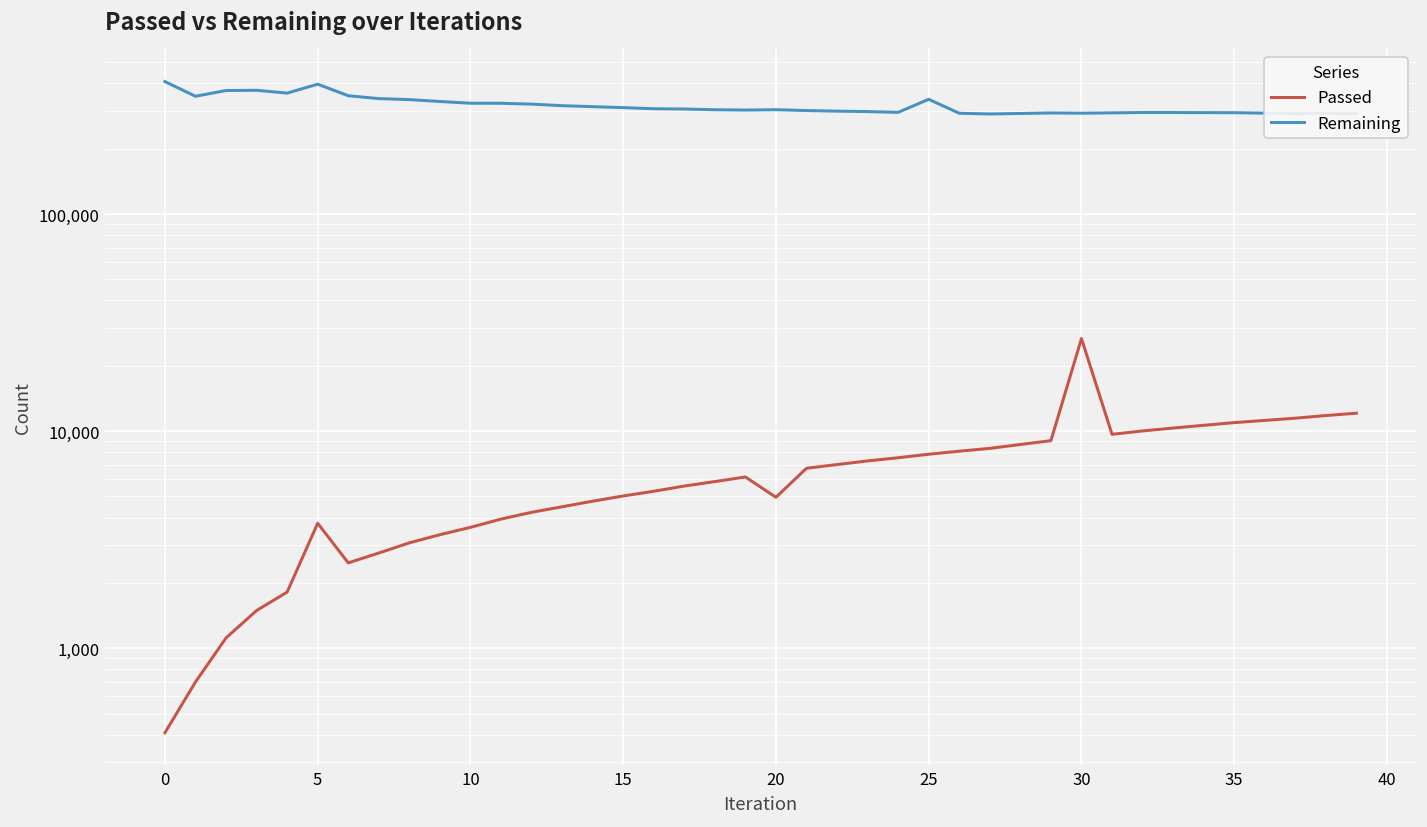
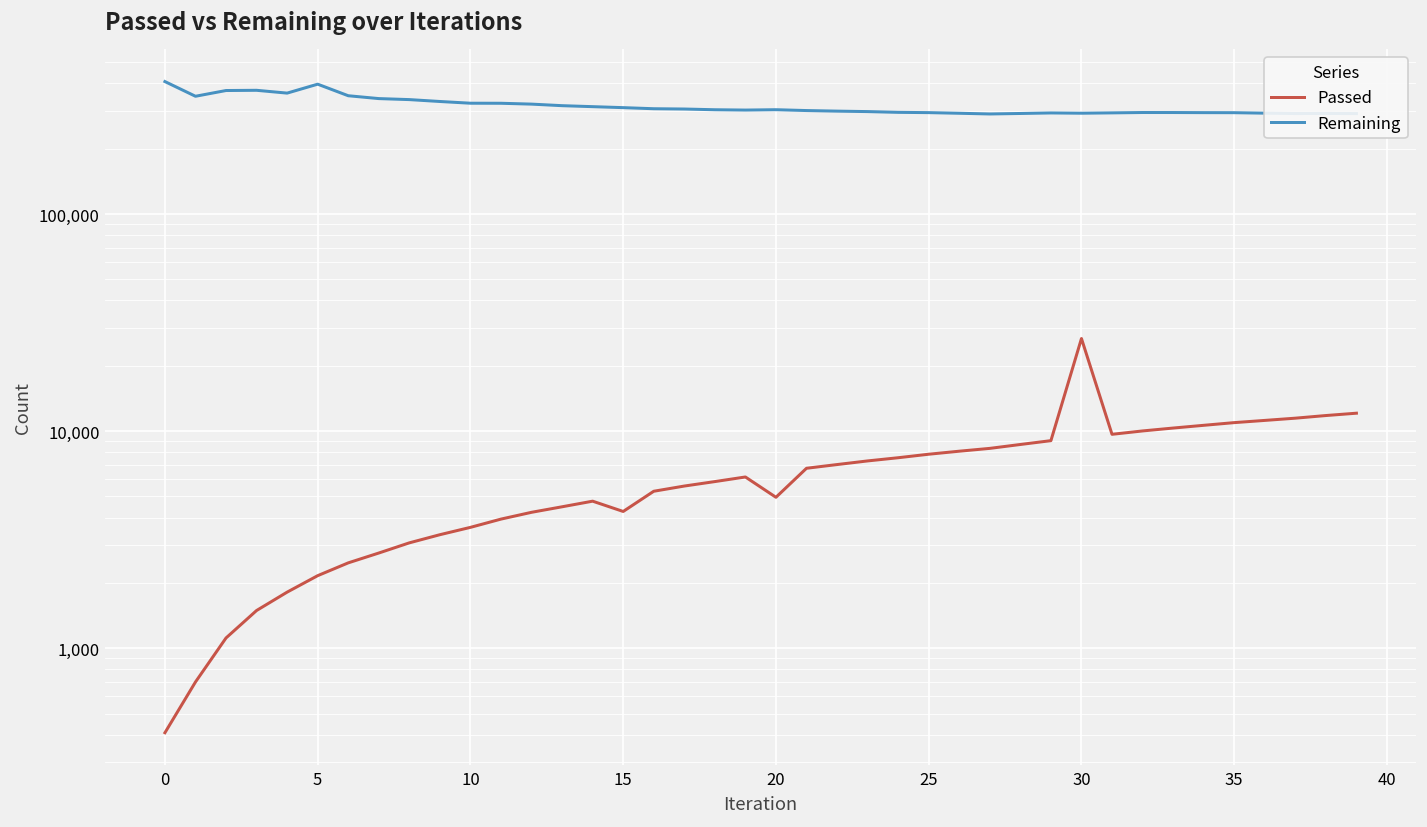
Passed, 5: 3,800 -> 2,200
Passed, 15: 5,000 -> 4,300
Remaining, 25: 340,000 -> 290,000
